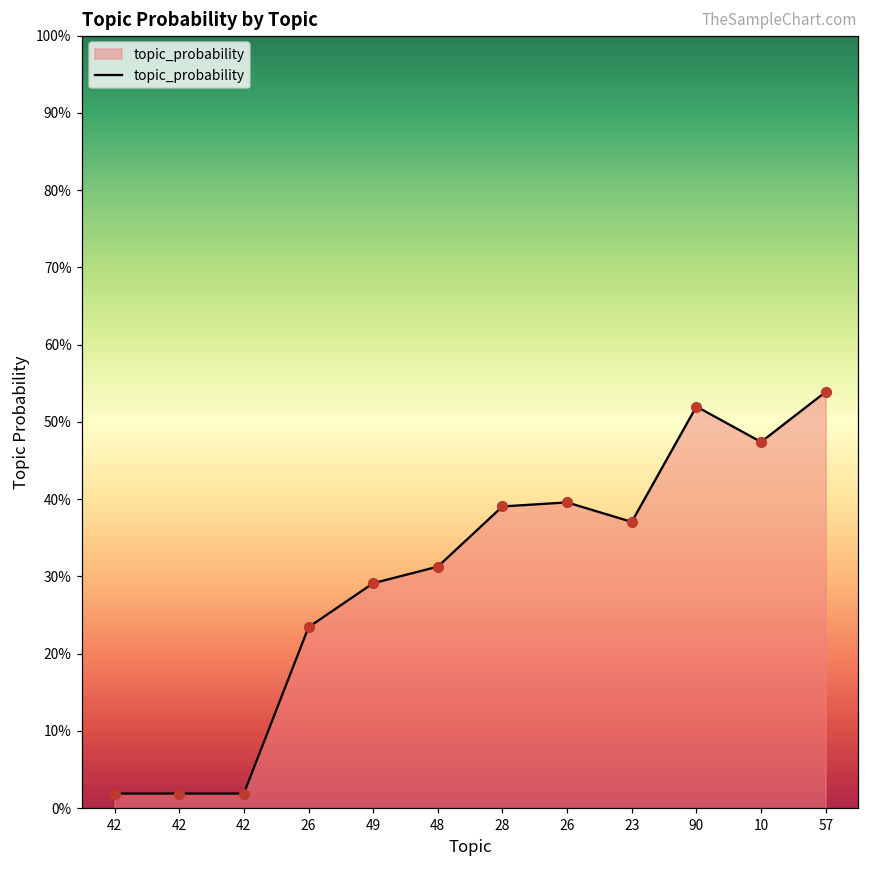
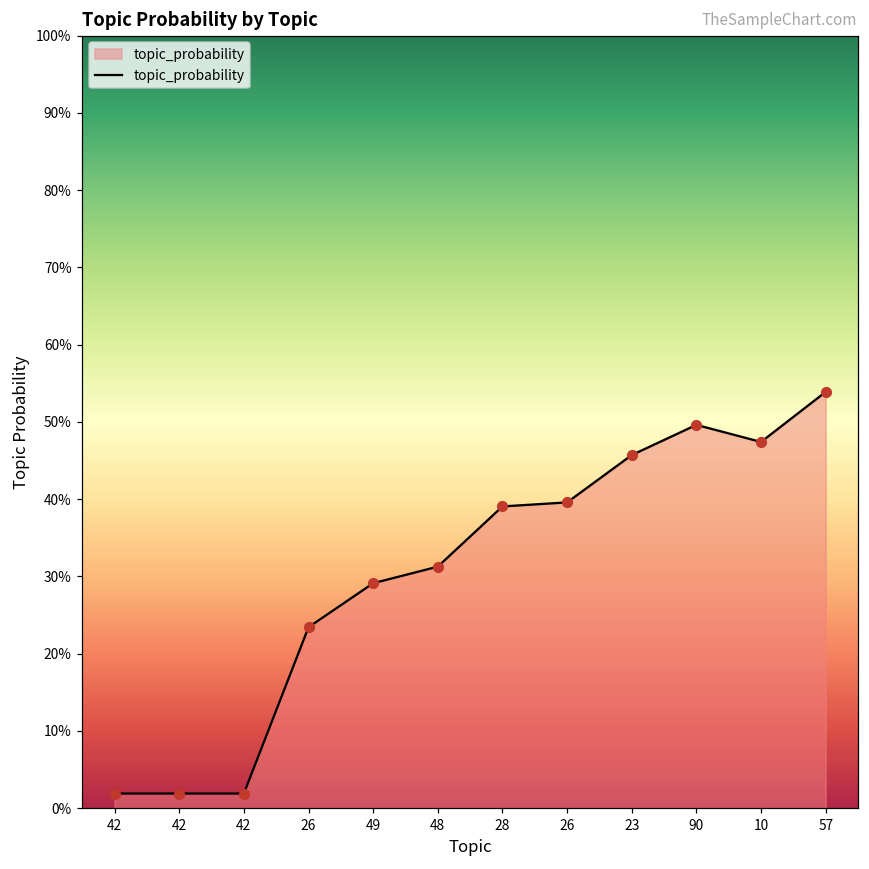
23: 37% -> 46%
90: 52% -> 50%
